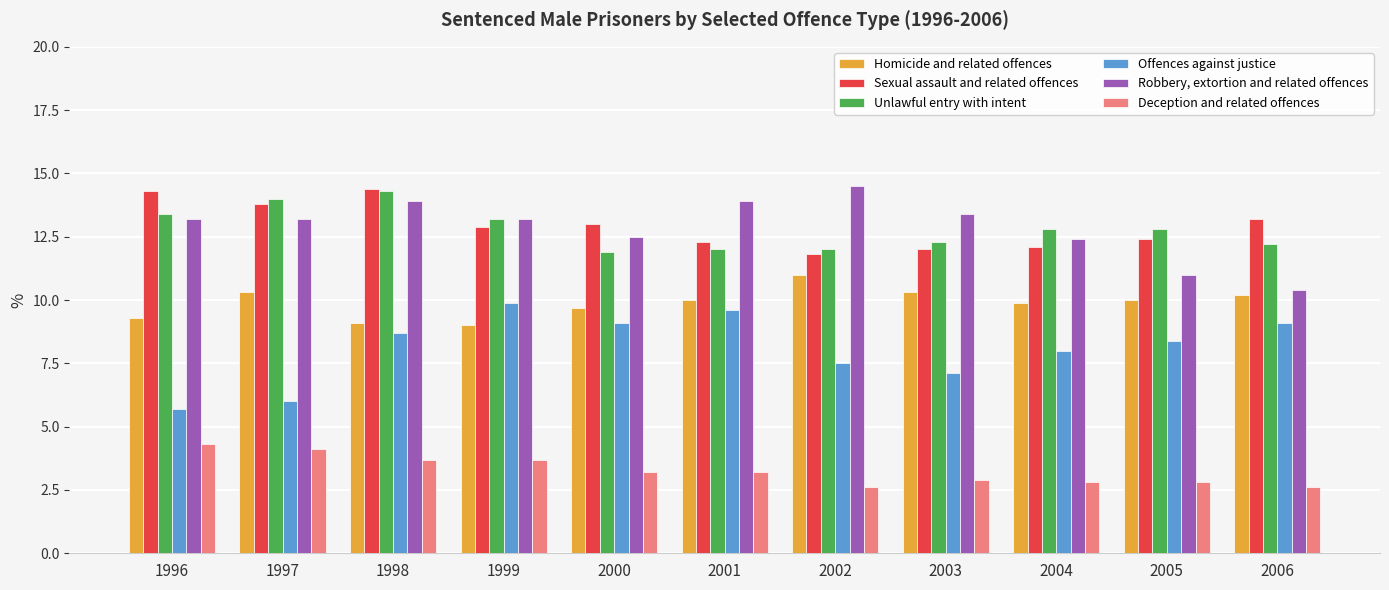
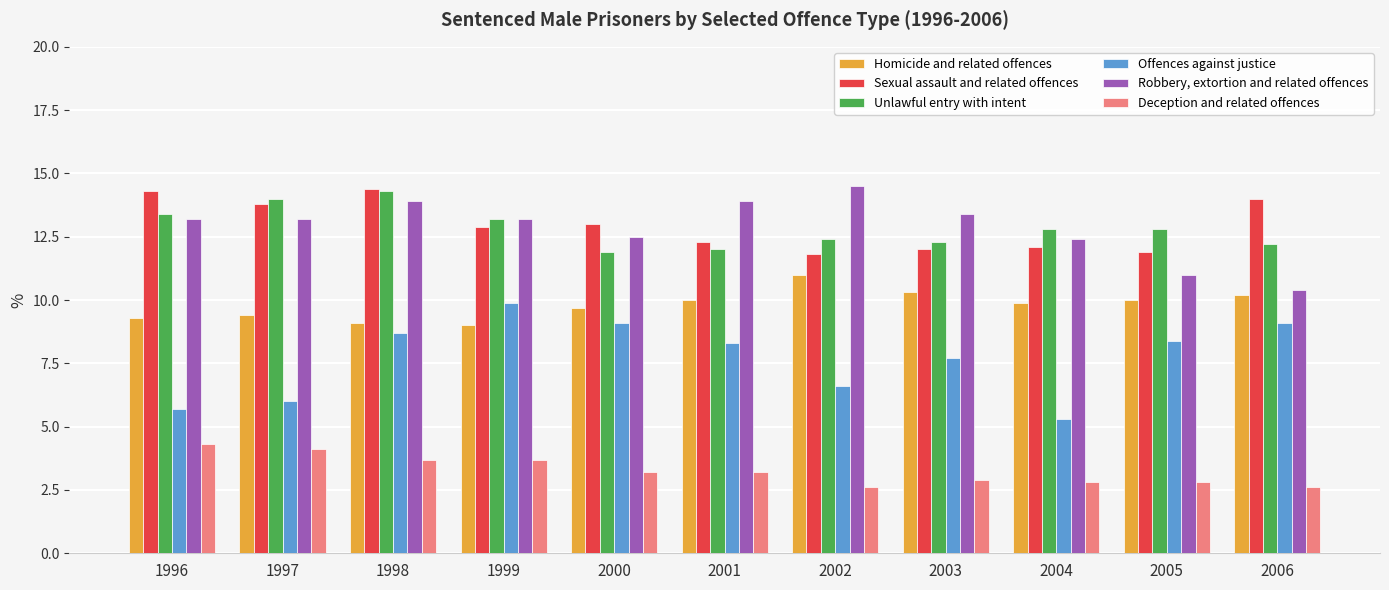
Homicide and related offences, 1997: 10.3 -> 9.4
Offences against justice, 2001: 9.6 -> 8.3
Unlawful entry with intent, 2002: 12.0 -> 12.4
Offences against justice, 2002: 7.5 -> 6.6
Offences against justice, 2003: 7.1 -> 7.7
Offences against justice, 2004: 8.0 -> 5.3
Sexual assault and related offences, 2005: 12.4 -> 11.9
Sexual assault and related offences, 2006: 13.2 -> 14.0
